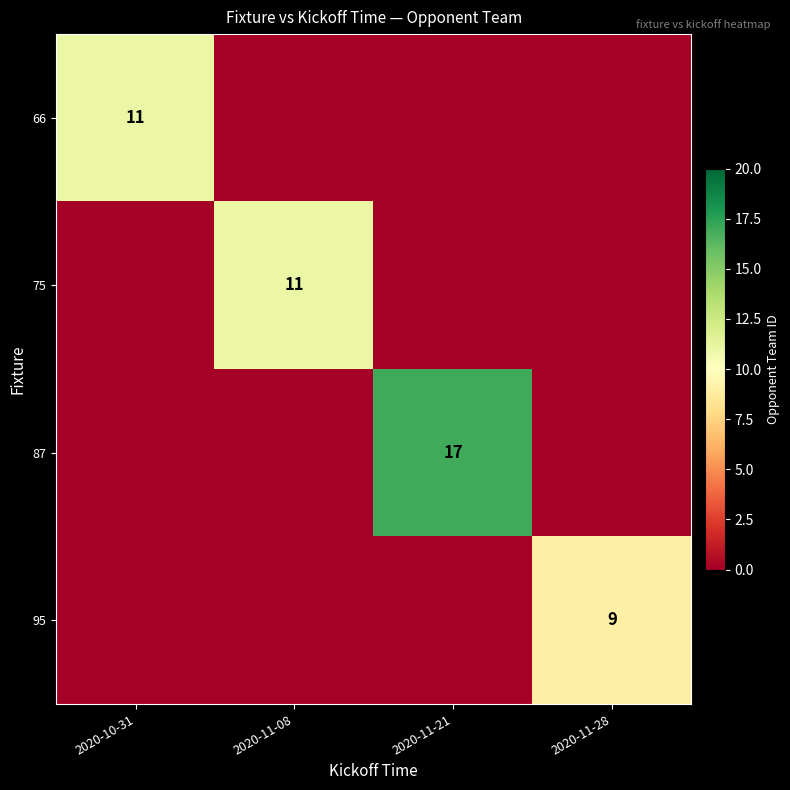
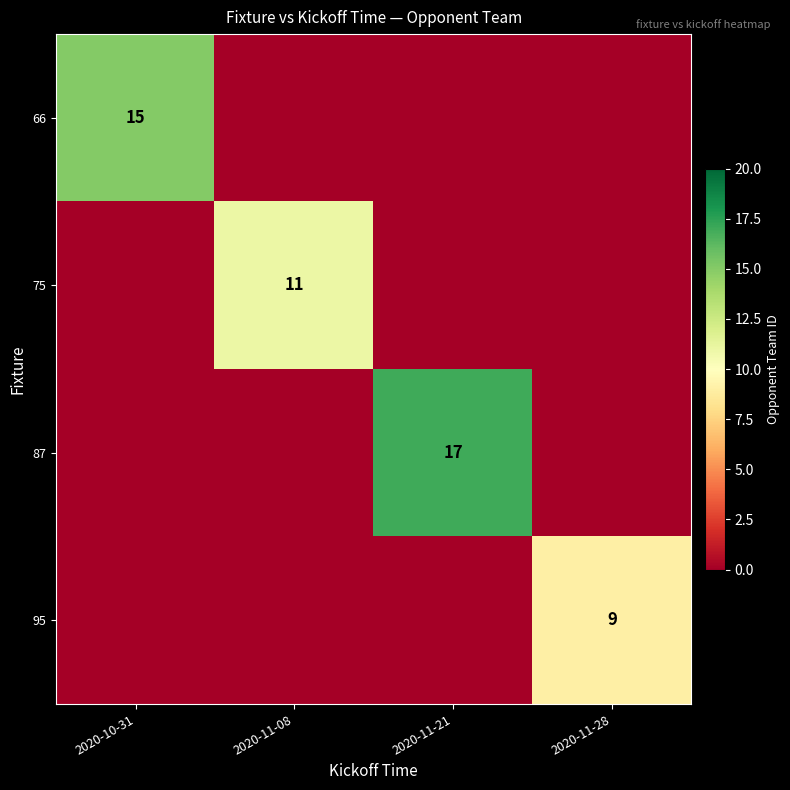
66, 2020-10-31: 11 -> 15
